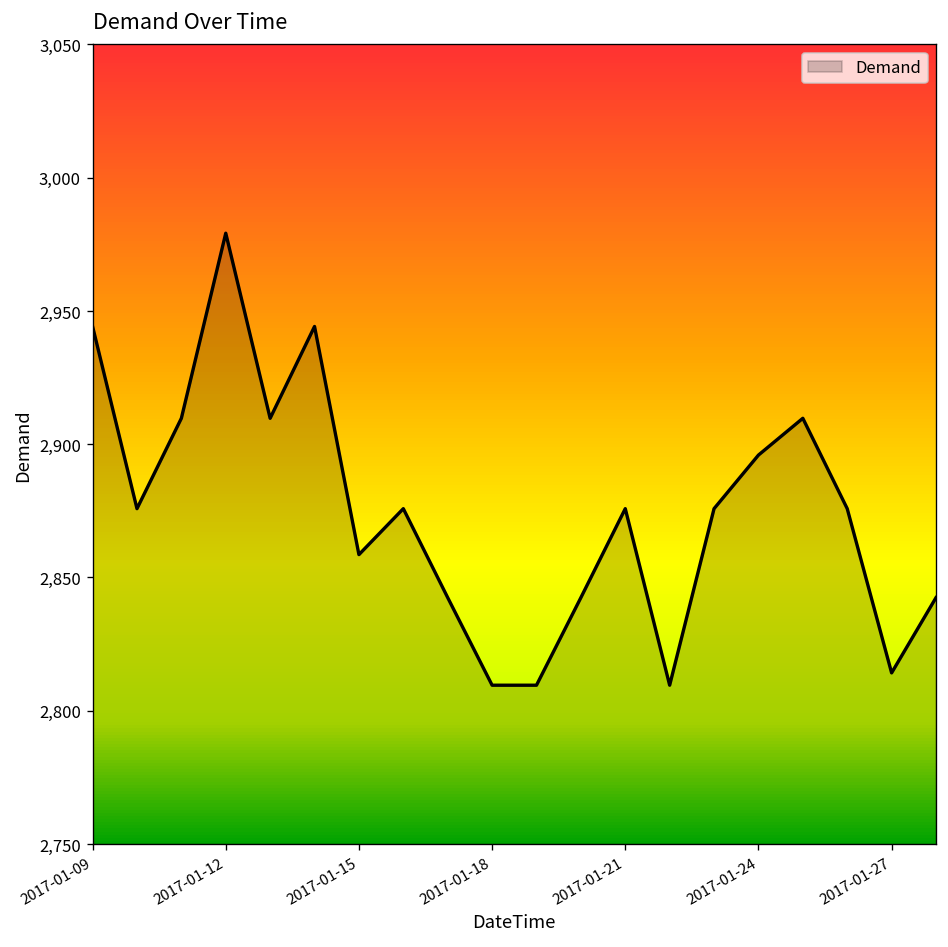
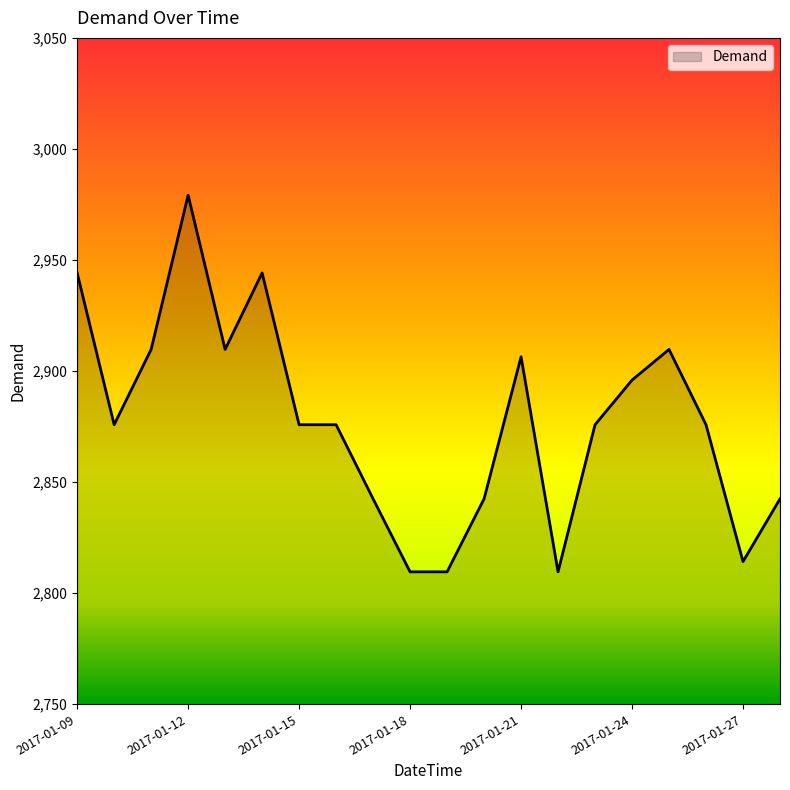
2017-01-15: 2,859 -> 2,876
2017-01-21: 2,876 -> 2,906
